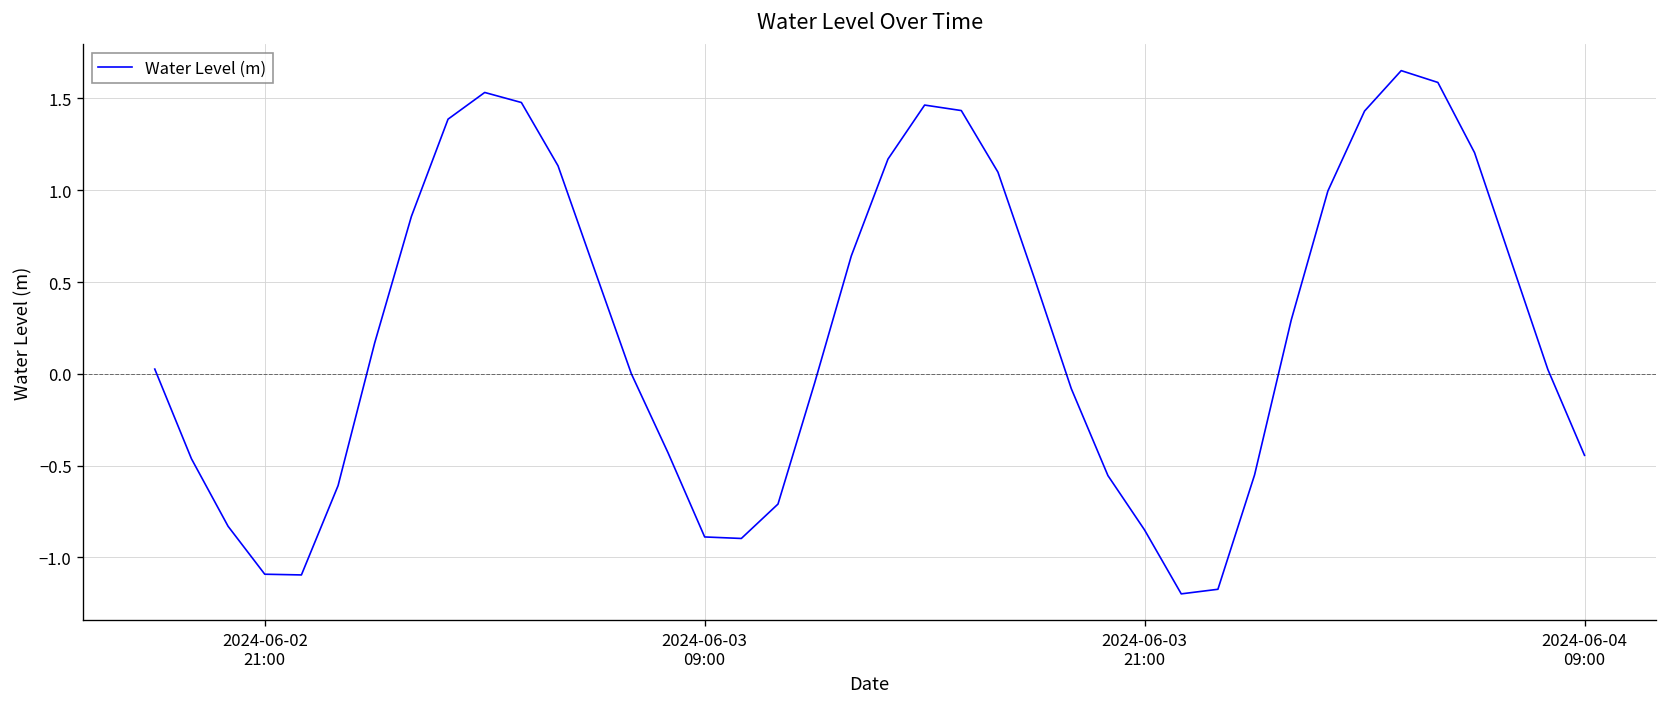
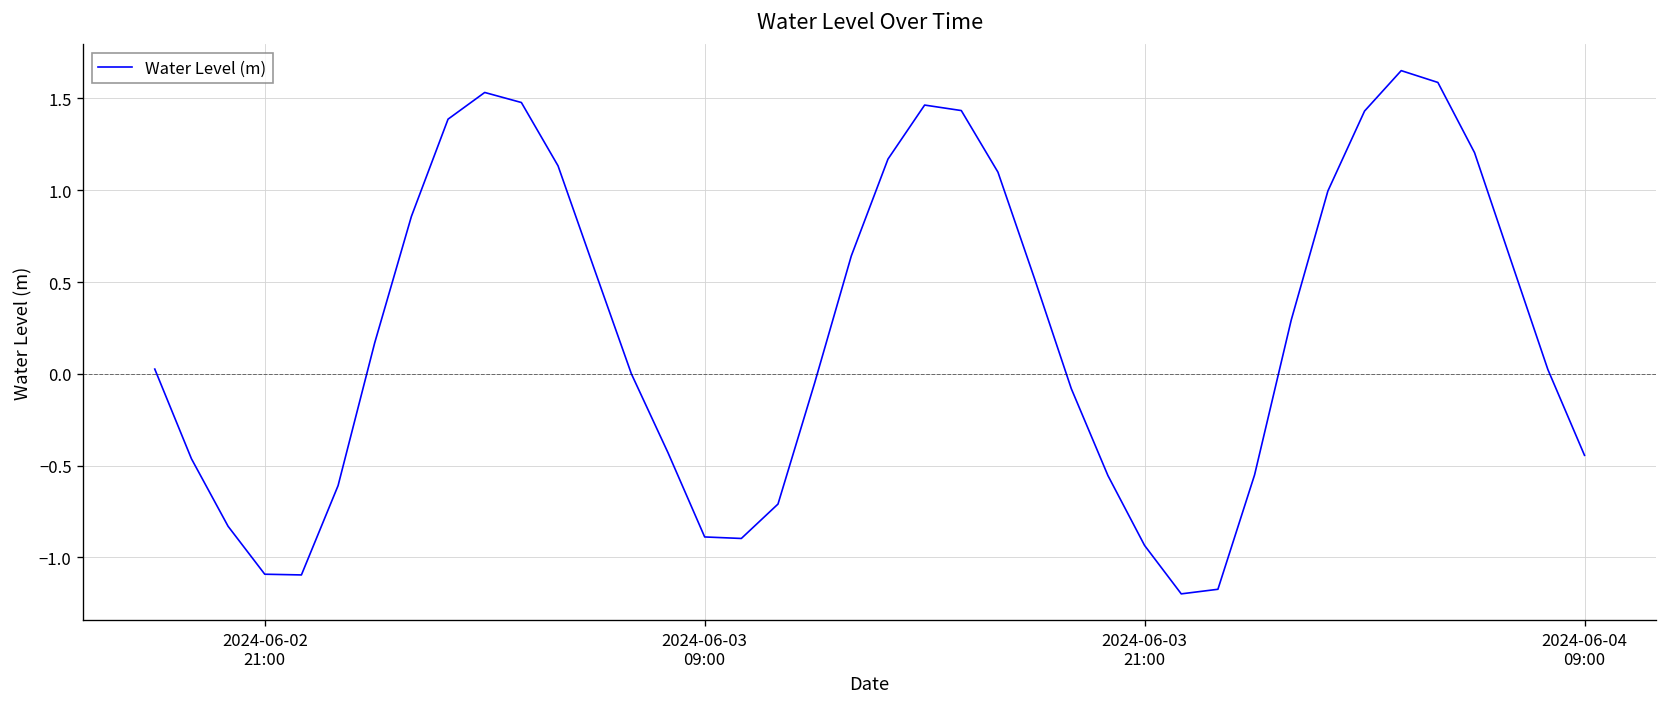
2024-06-03 21:00: -0.85 -> -0.94
